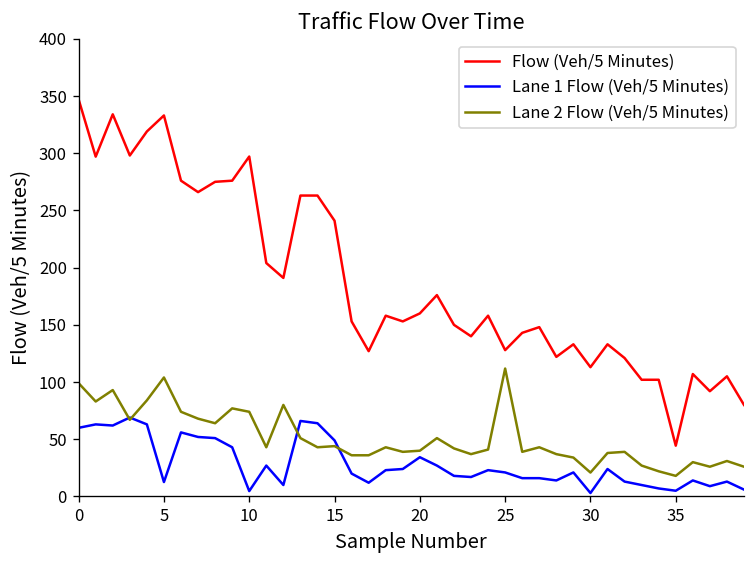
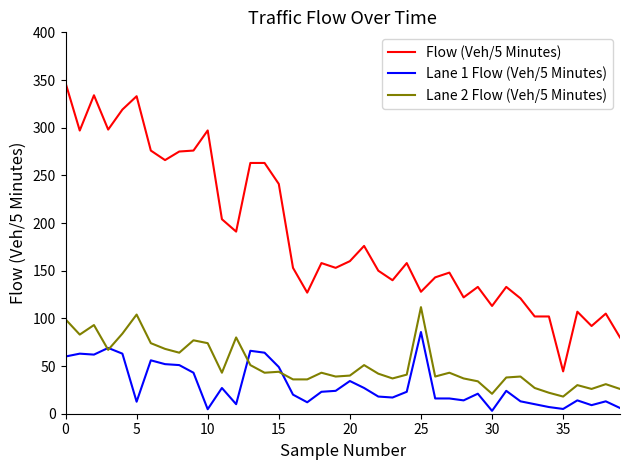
Lane 1 Flow (Veh/5 Minutes), 25: 20 -> 90
